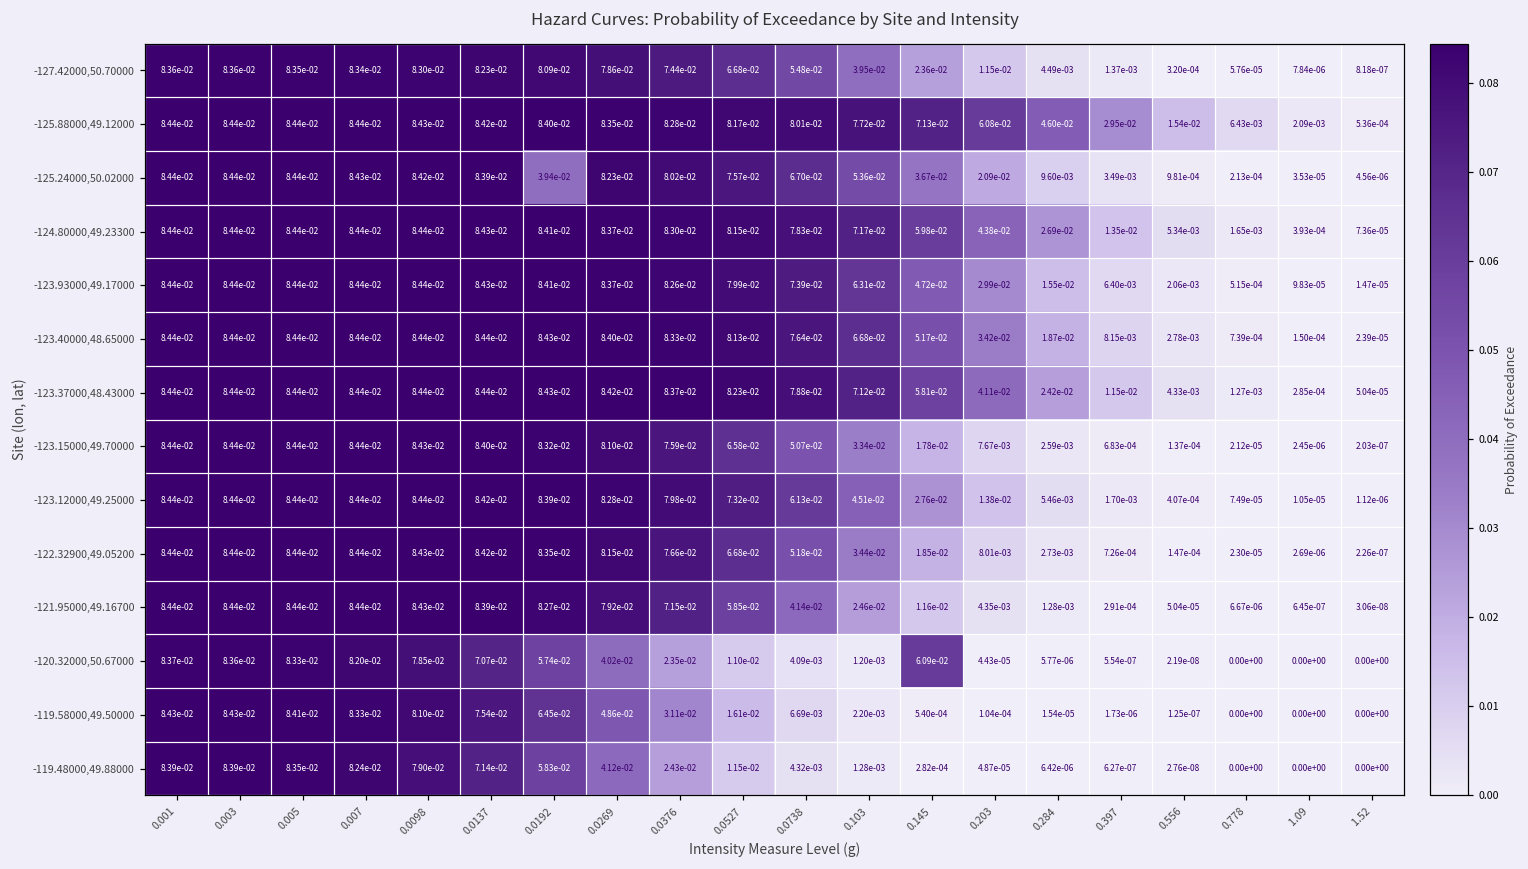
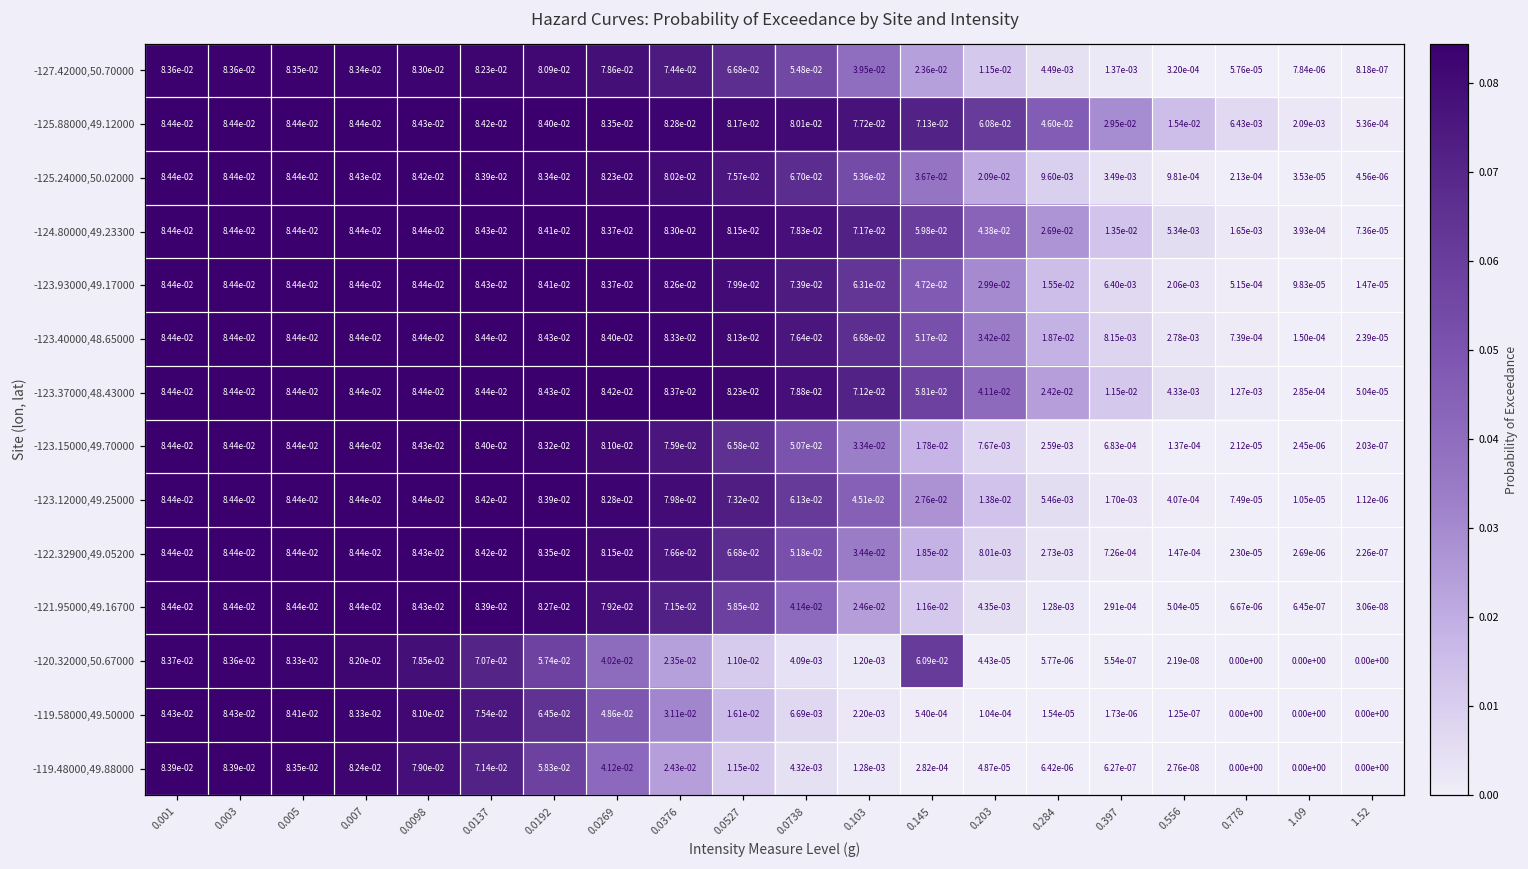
-125.24000,50.02000, 0.0192: 3.94e-02 -> 8.34e-02
